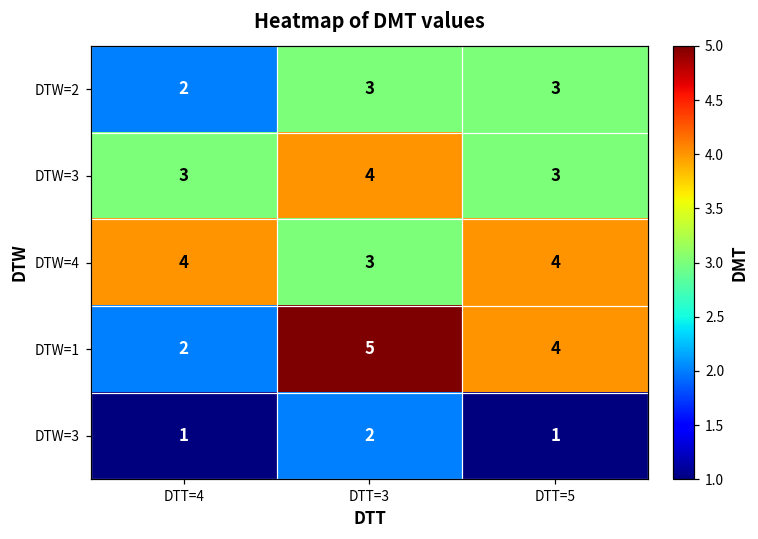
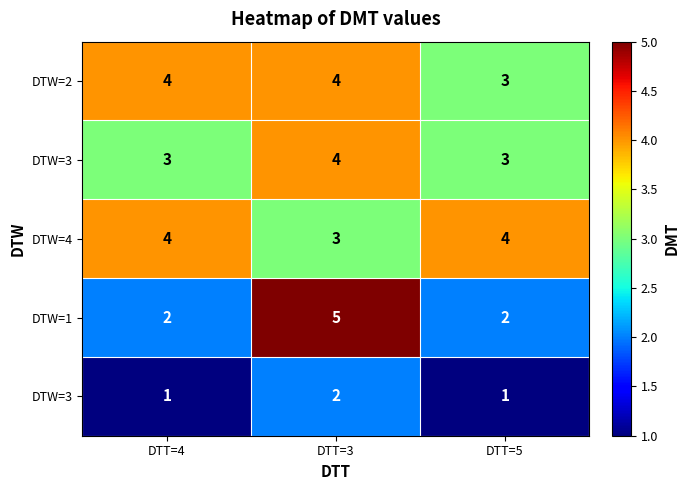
DTW=2, DTT=4: 2 -> 4
DTW=2, DTT=3: 3 -> 4
DTW=1, DTT=5: 4 -> 2
